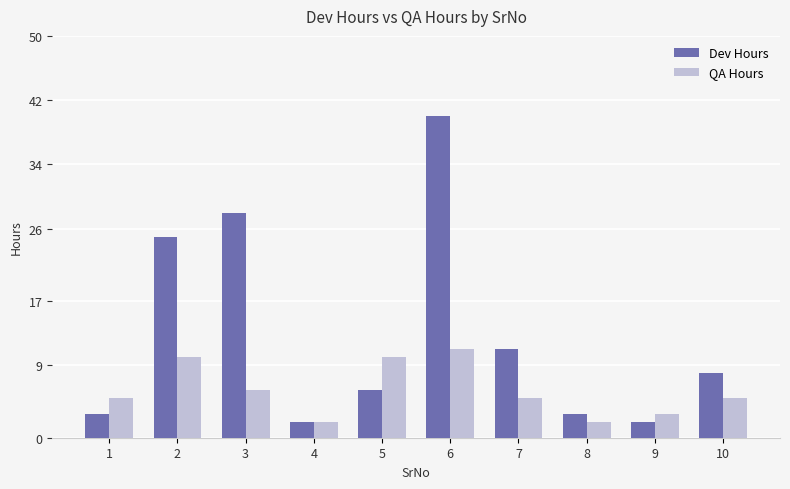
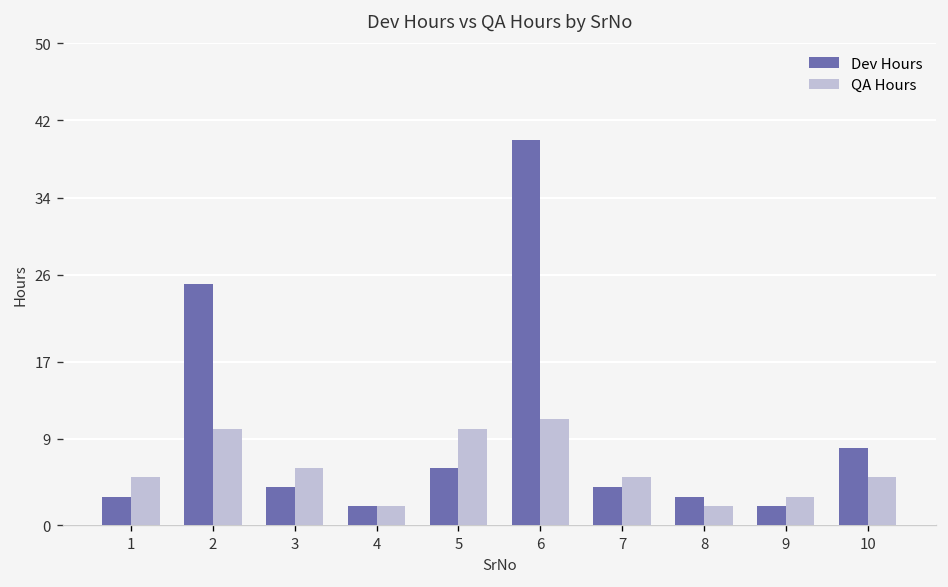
Dev Hours, 3: 28 -> 4
Dev Hours, 7: 11 -> 4
